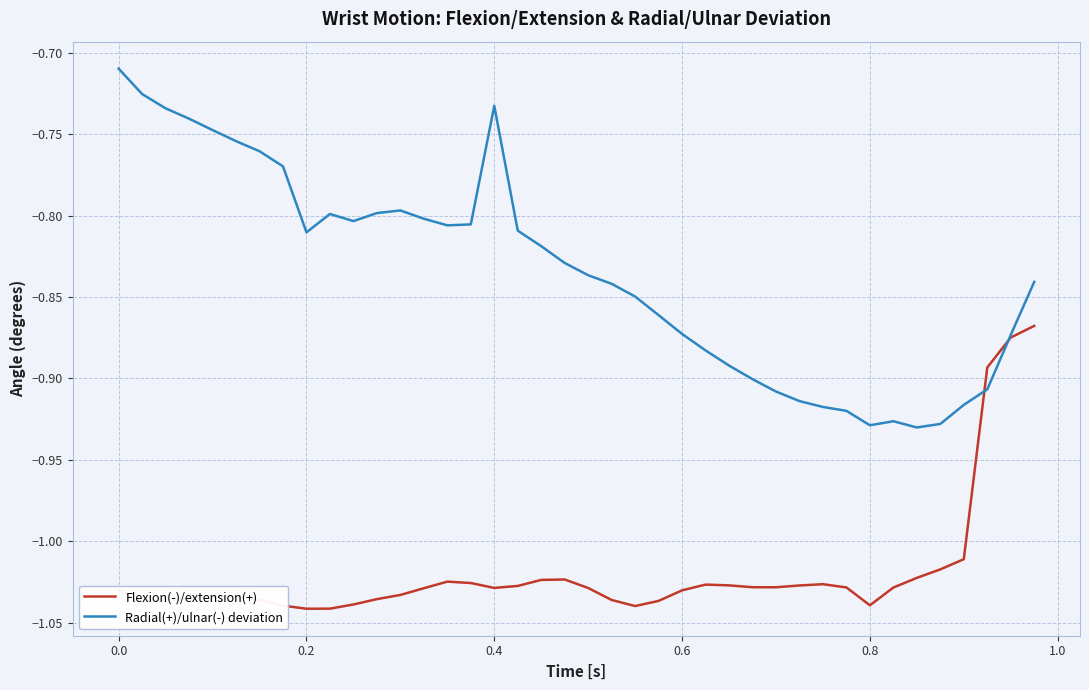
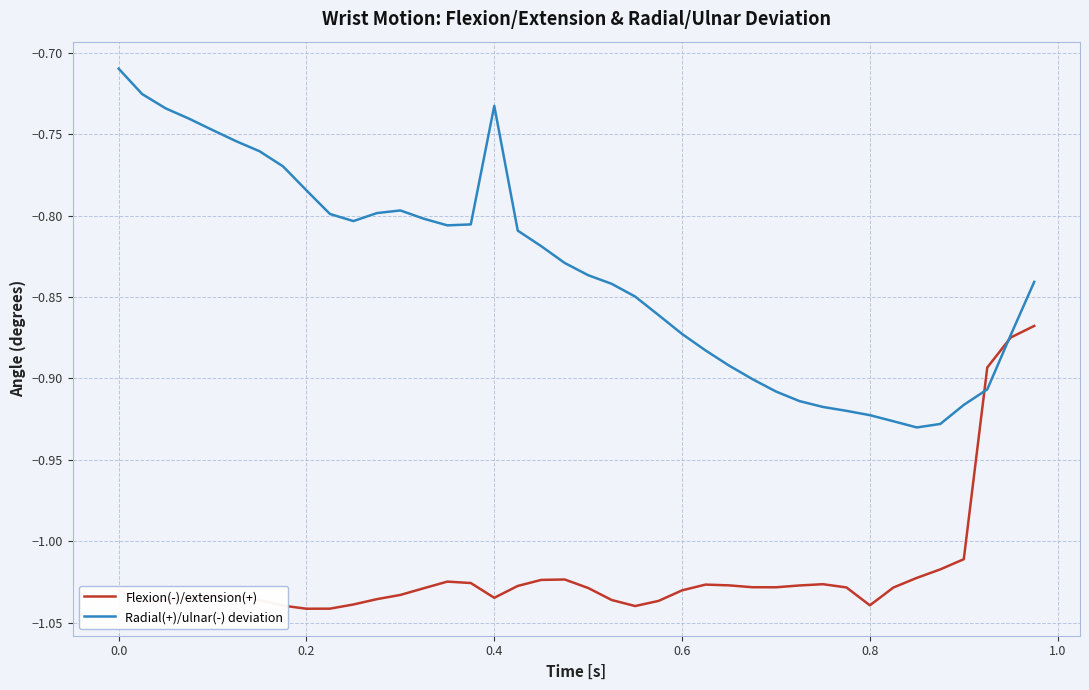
Radial(+)/ulnar(-) deviation, 0.2: -0.810 -> -0.785
Flexion(-)/extension(+), 0.4: -1.029 -> -1.035
Radial(+)/ulnar(-) deviation, 0.8: -0.929 -> -0.923
